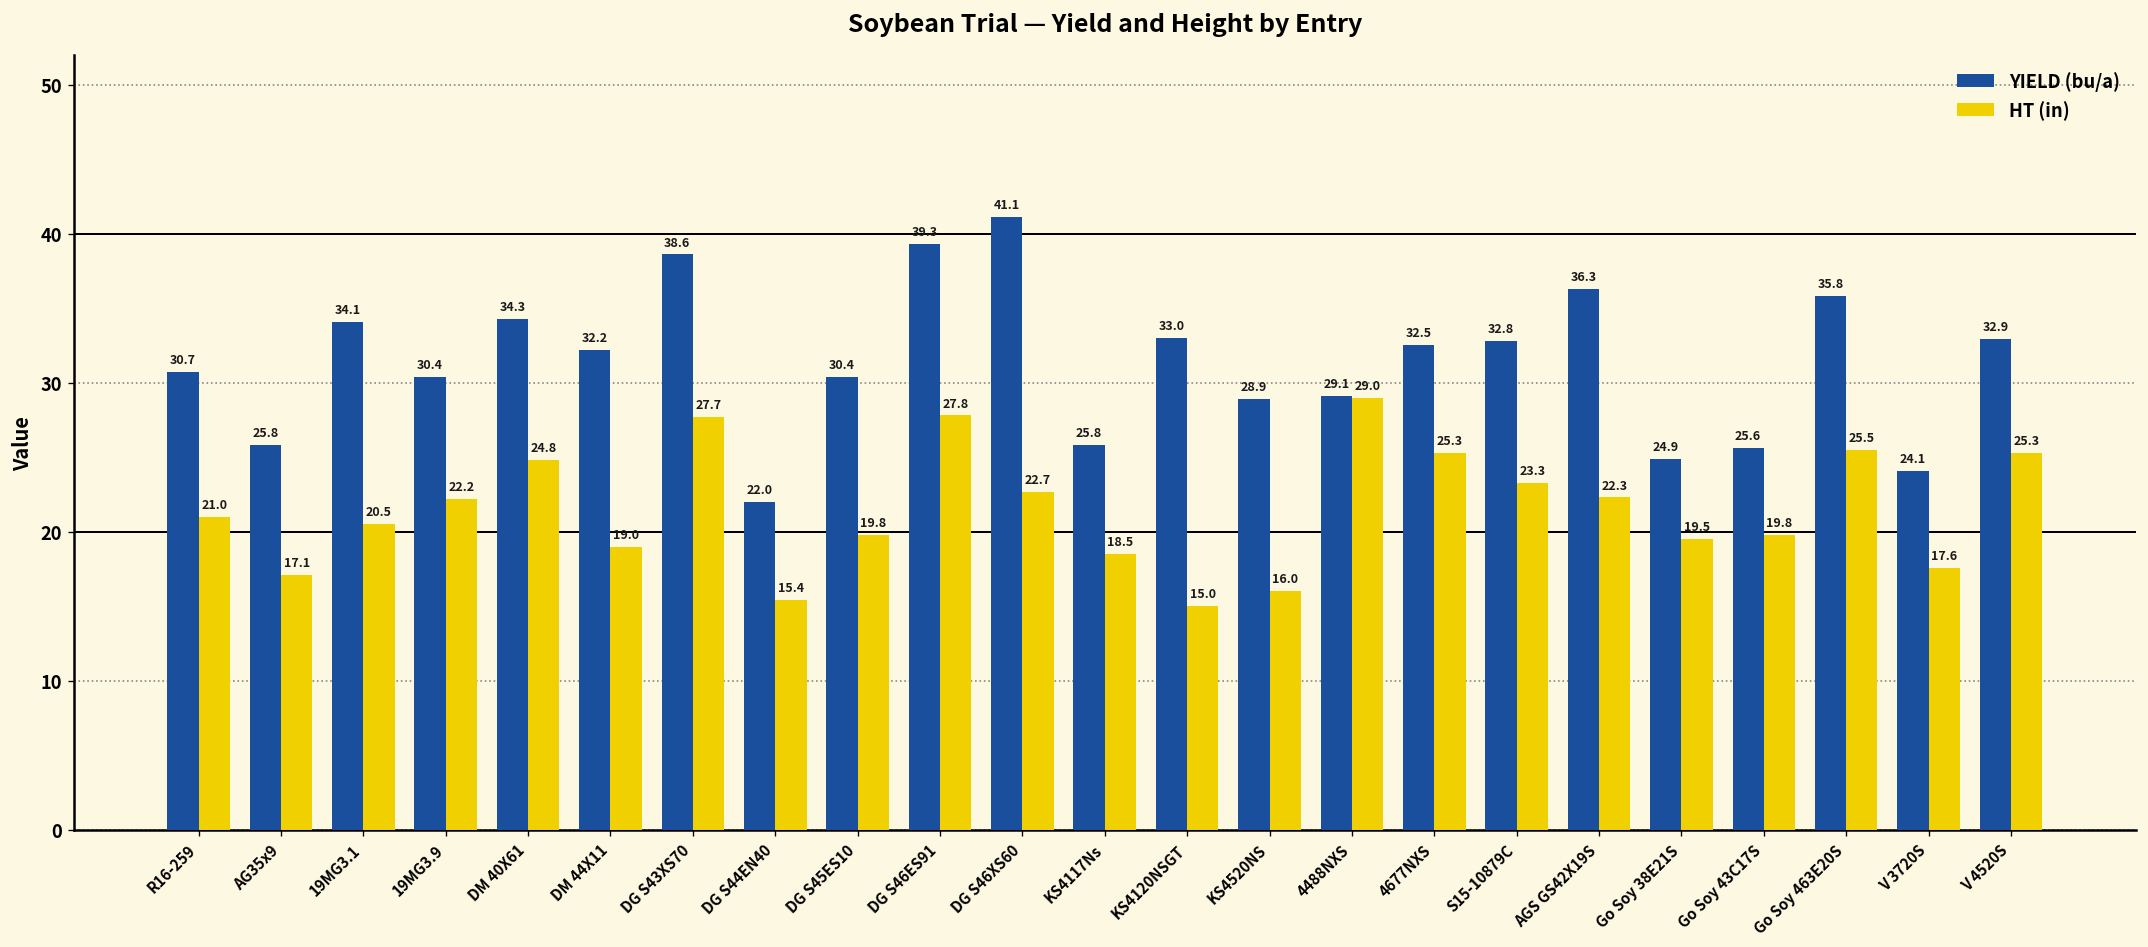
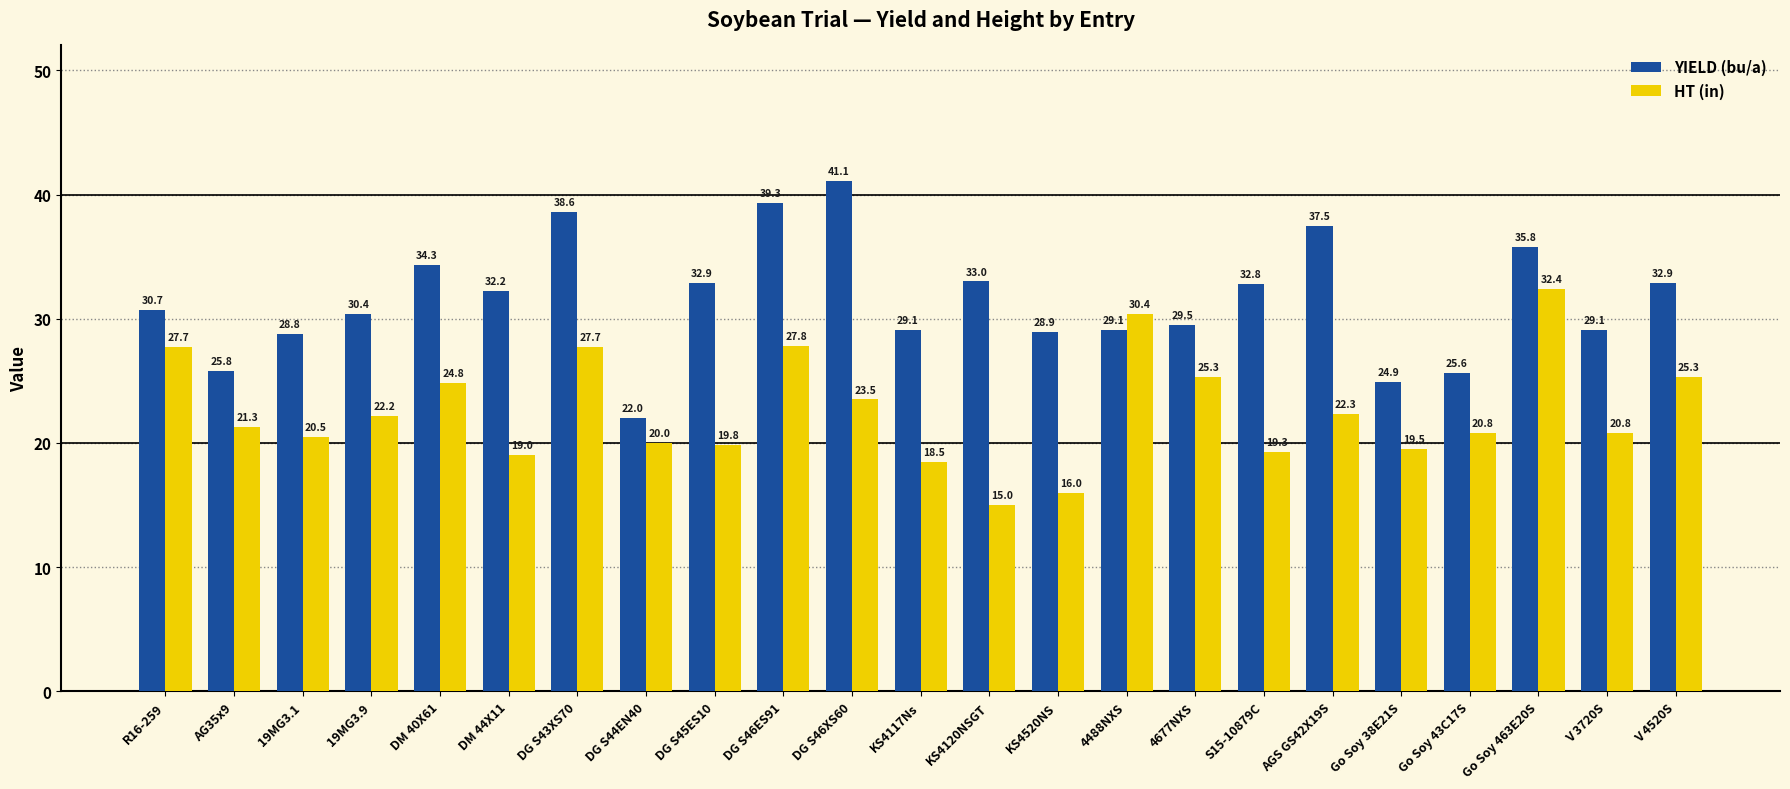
HT (in), R16-259: 21.0 -> 27.7
HT (in), AG35x9: 17.1 -> 21.3
YIELD (bu/a), 19MG3.1: 34.1 -> 28.8
HT (in), DG S44EN40: 15.4 -> 20.0
YIELD (bu/a), DG S45ES10: 30.4 -> 32.9
HT (in), DG S46XS60: 22.7 -> 23.5
YIELD (bu/a), KS4117Ns: 25.8 -> 29.1
HT (in), 4488NXS: 29.0 -> 30.4
YIELD (bu/a), 4677NXS: 32.5 -> 29.5
HT (in), S15-10879C: 23.3 -> 19.3
YIELD (bu/a), AGS GS42X19S: 36.3 -> 37.5
HT (in), Go Soy 43C17S: 19.8 -> 20.8
HT (in), Go Soy 463E20S: 25.5 -> 32.4
YIELD (bu/a), V 3720S: 24.1 -> 29.1
HT (in), V 3720S: 17.6 -> 20.8
